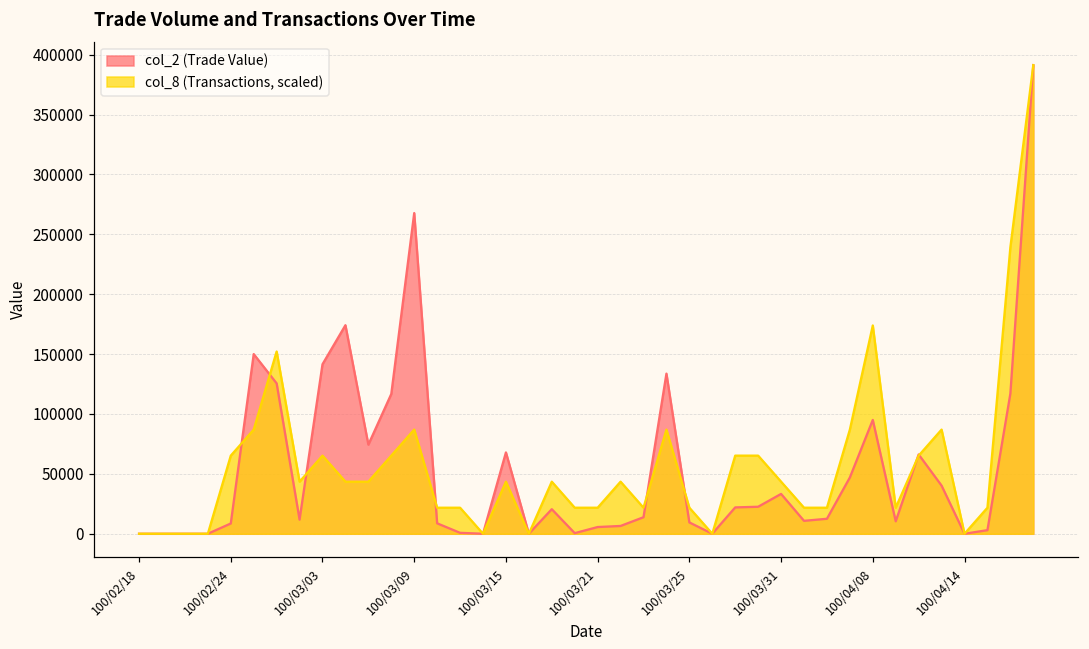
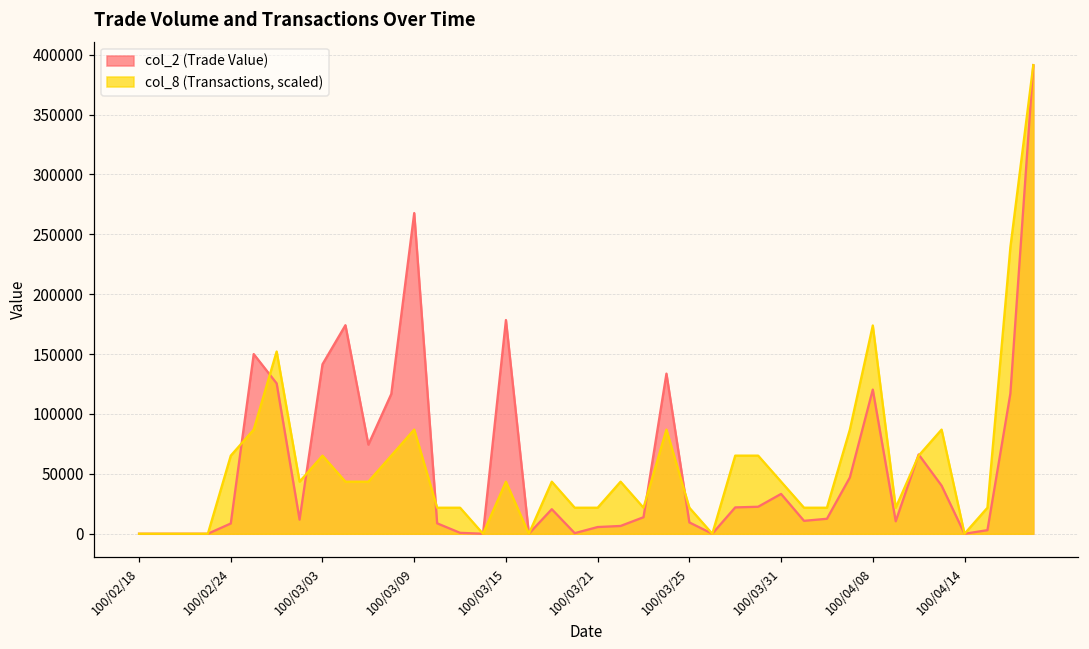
col_2 (Trade Value), 100/03/15: 68000 -> 178000
col_2 (Trade Value), 100/04/08: 95000 -> 120000
